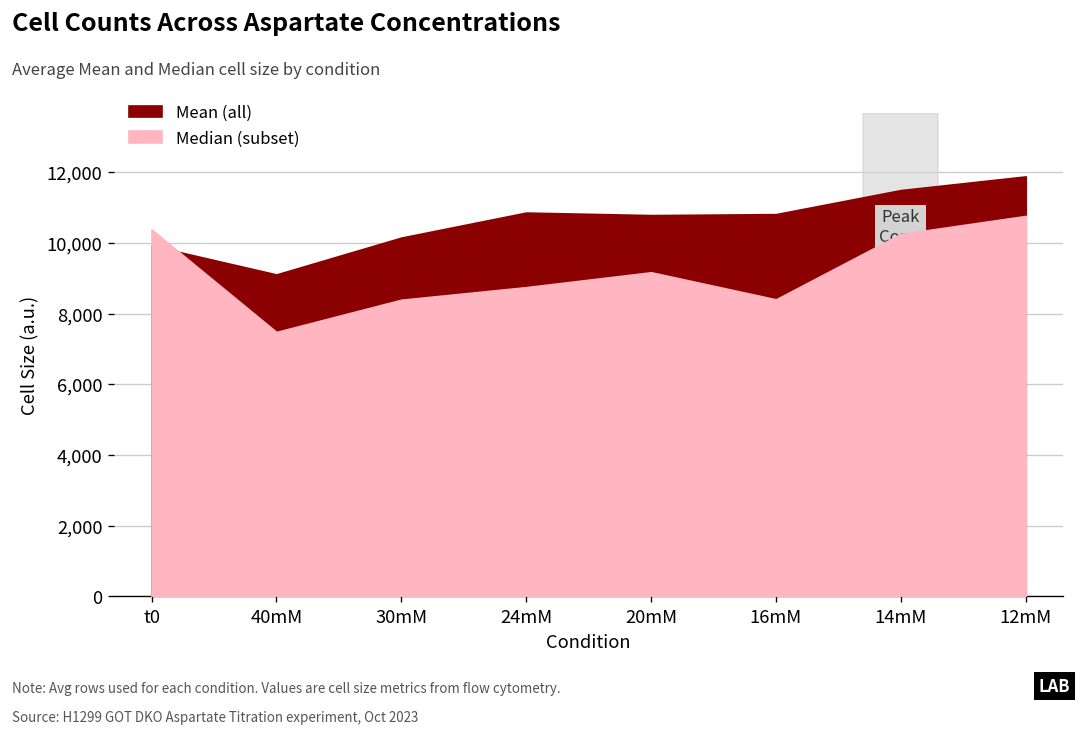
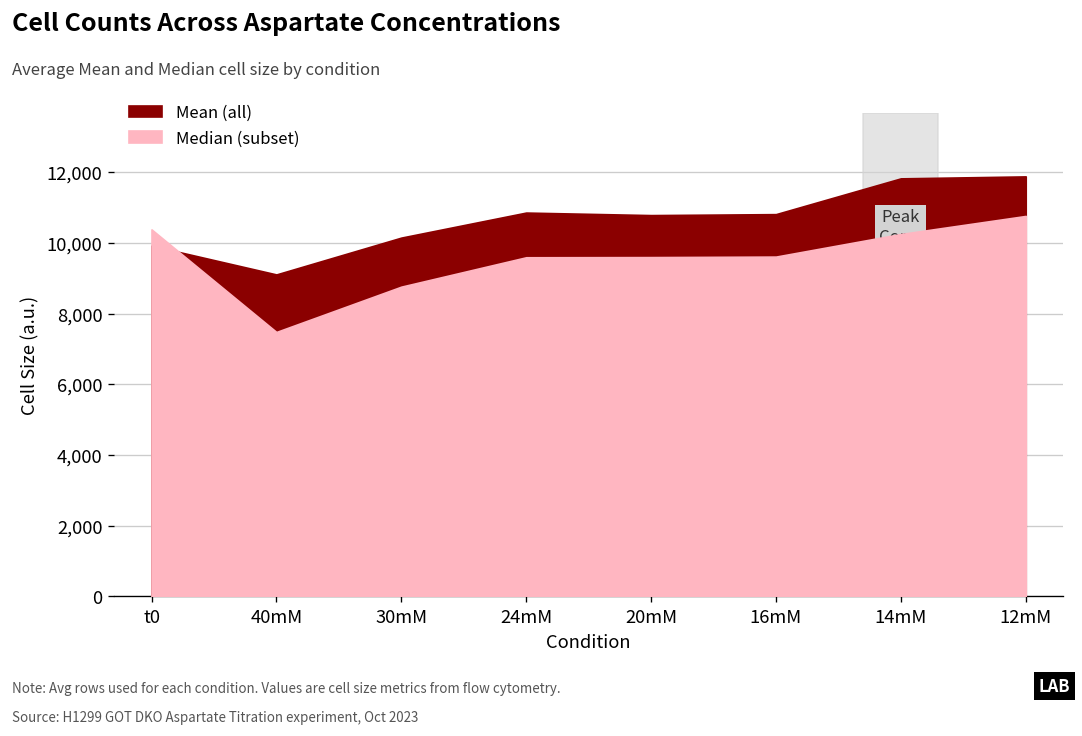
Median (subset), 30mM: 8,400 -> 8,800
Median (subset), 24mM: 8,700 -> 9,600
Median (subset), 20mM: 9,200 -> 9,600
Median (subset), 16mM: 8,400 -> 9,600
Mean (all), 14mM: 11,500 -> 11,800
